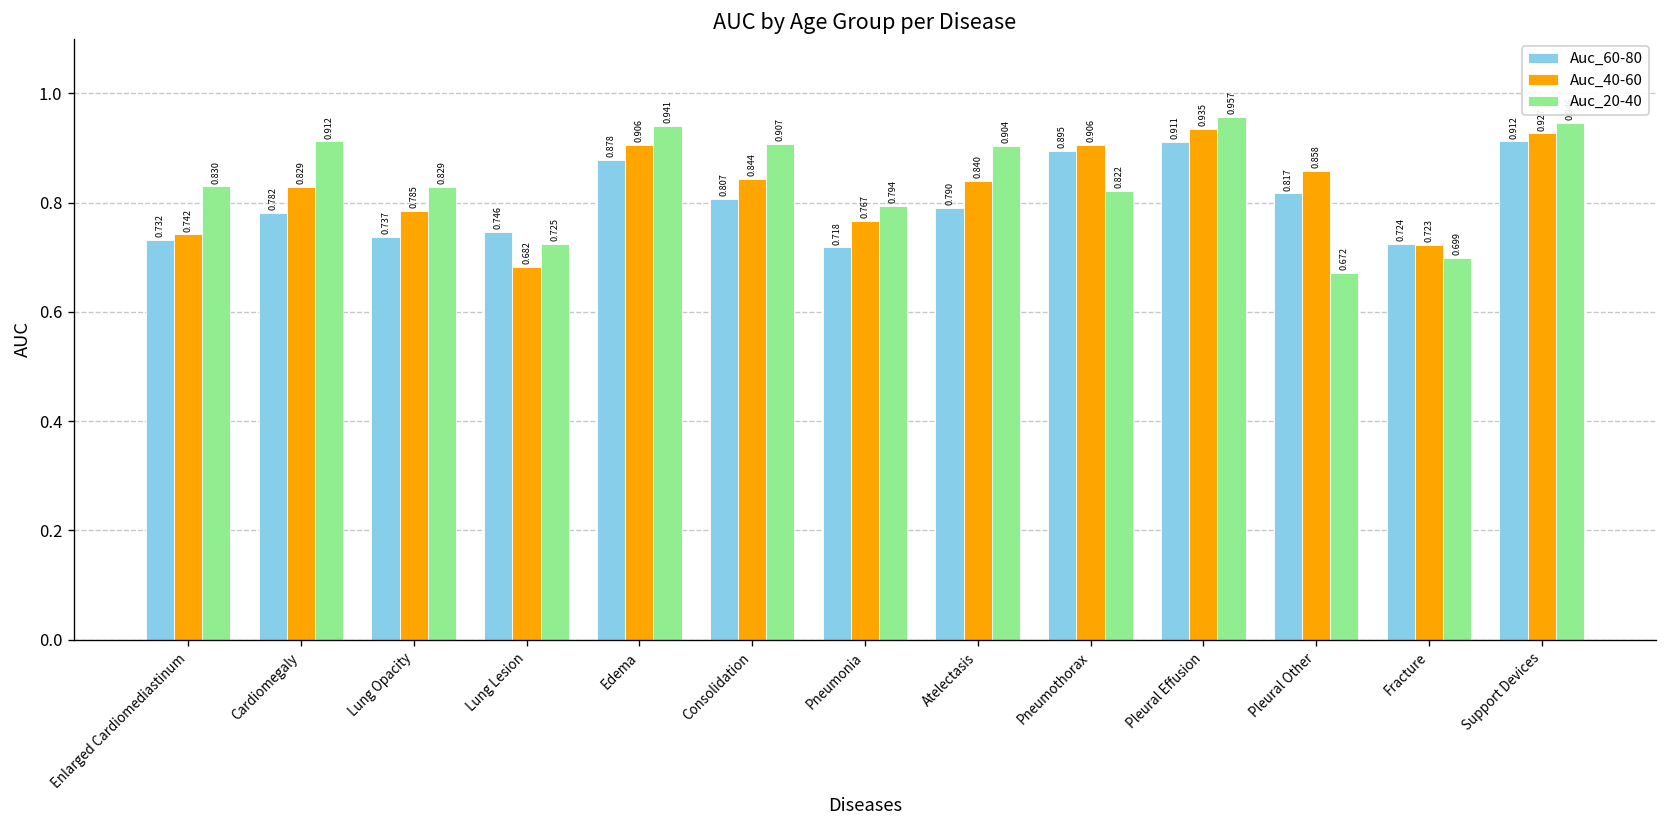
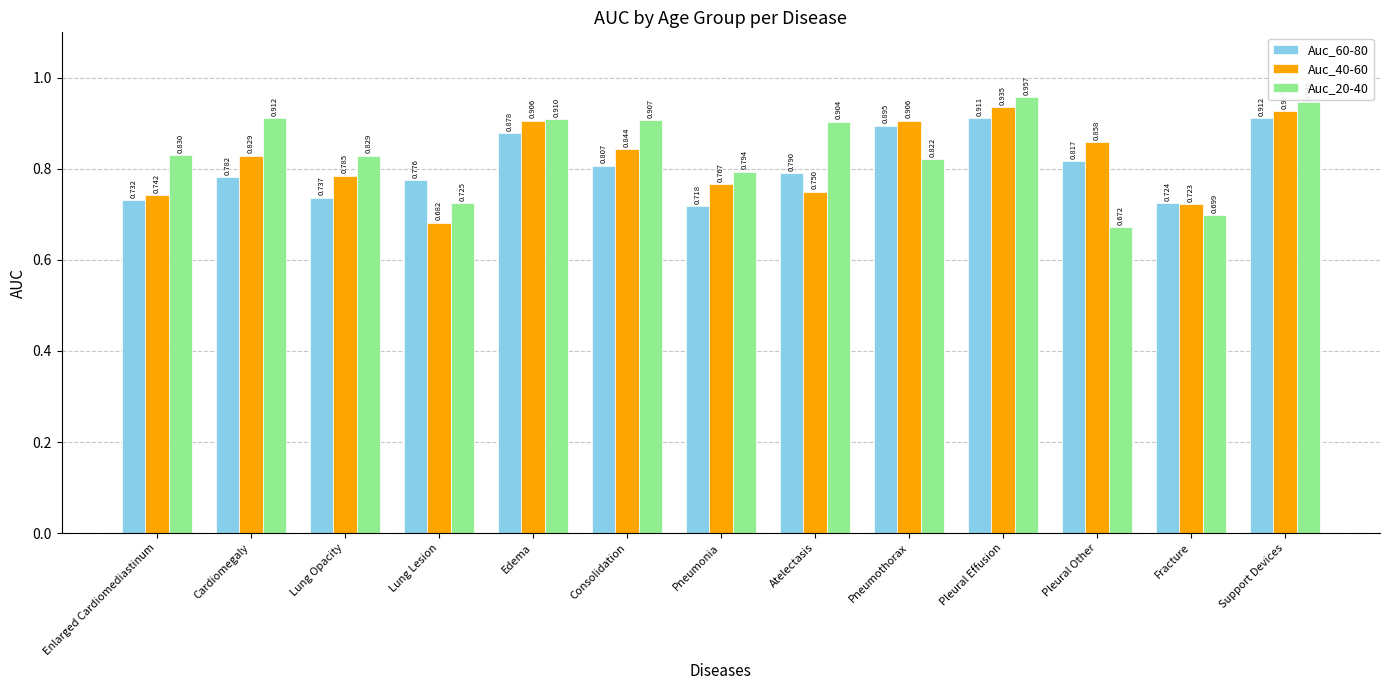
Auc_60-80, Lung Lesion: 0.746 -> 0.776
Auc_20-40, Edema: 0.941 -> 0.910
Auc_40-60, Atelectasis: 0.840 -> 0.750
